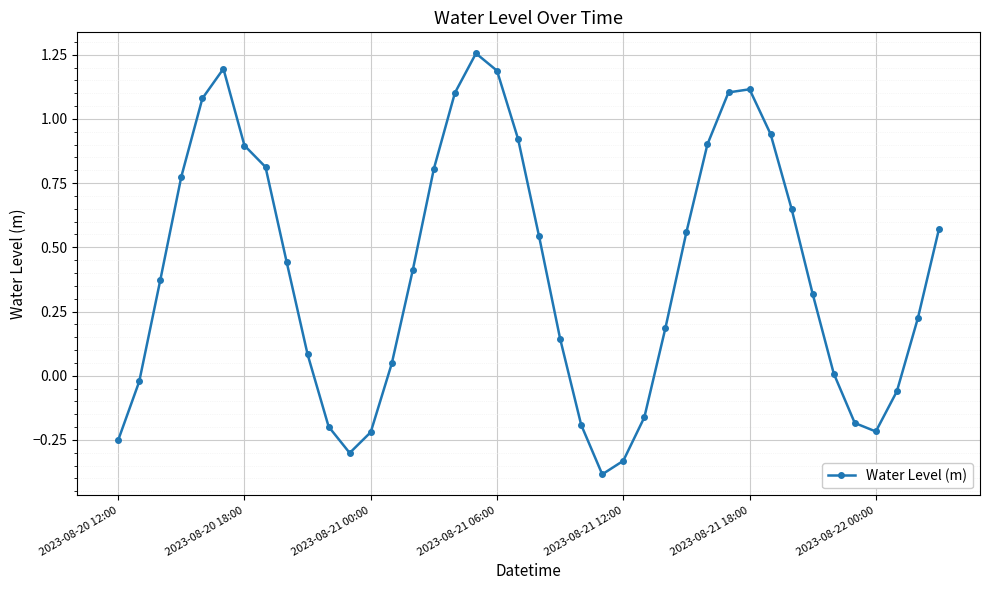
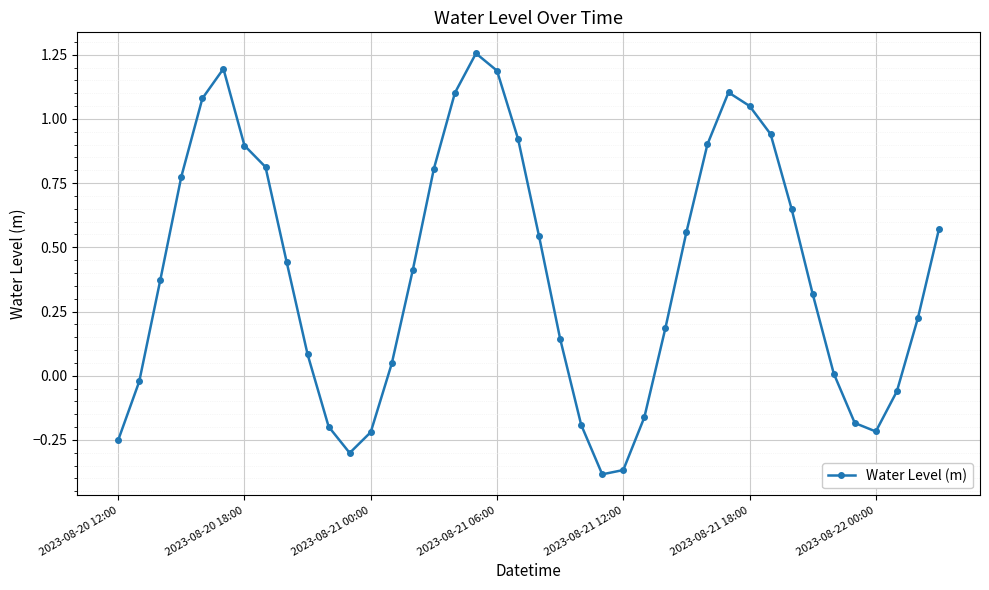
2023-08-21 12:00: -0.33 -> -0.37
2023-08-21 18:00: 1.12 -> 1.05
